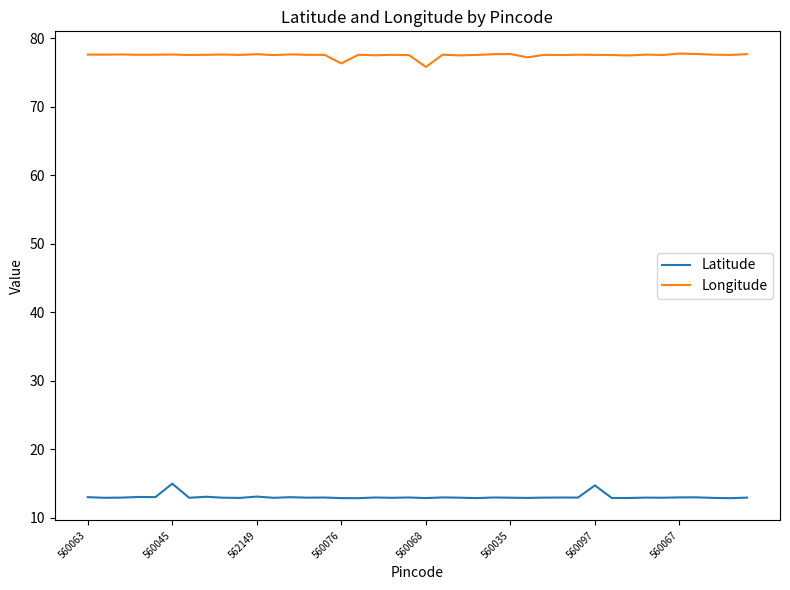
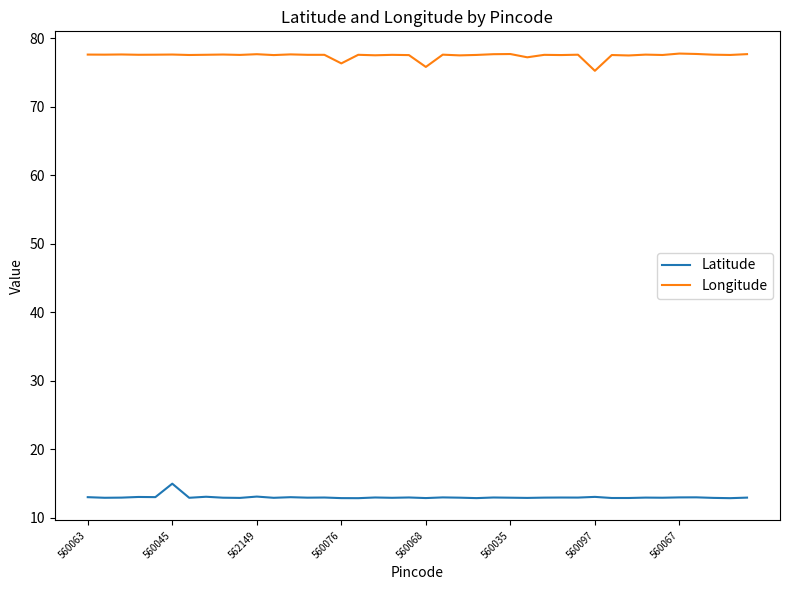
Latitude, 560097: 15 -> 13
Longitude, 560097: 78 -> 75
